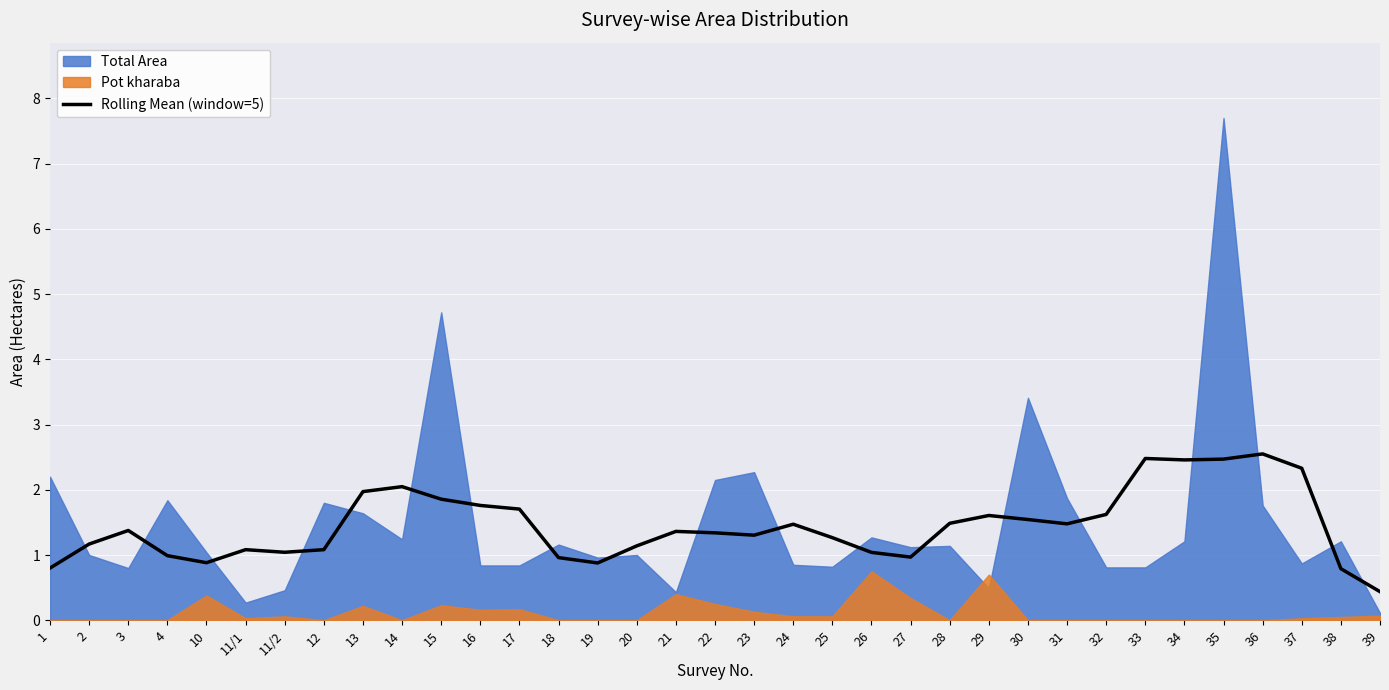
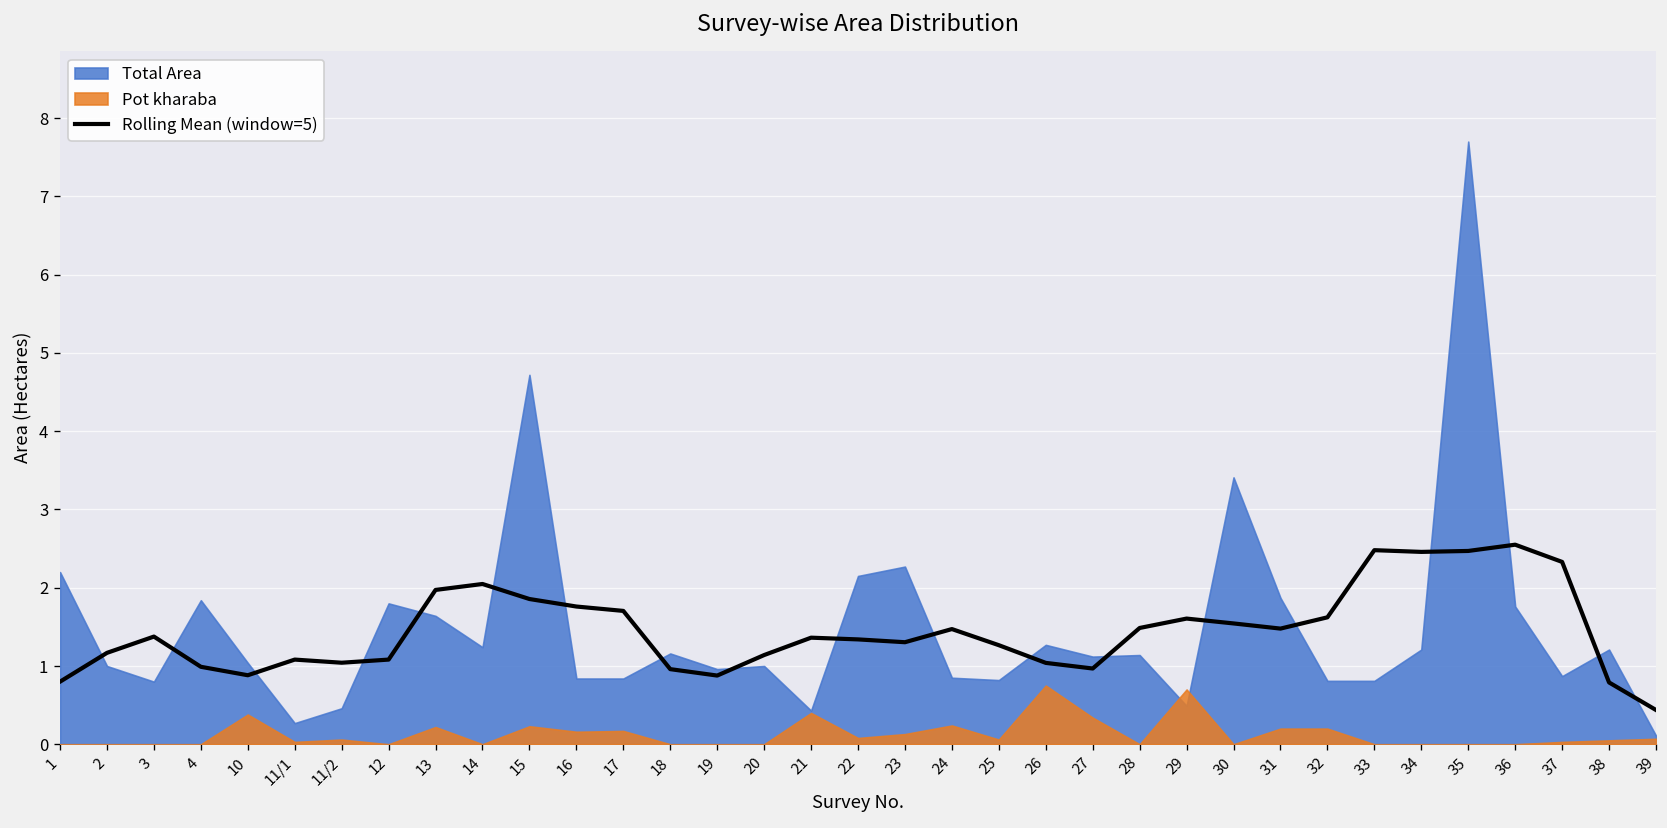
Pot kharaba, 22: 0.3 -> 0.1
Pot kharaba, 24: 0.1 -> 0.2
Pot kharaba, 31: 0.0 -> 0.2
Pot kharaba, 32: 0.0 -> 0.2
